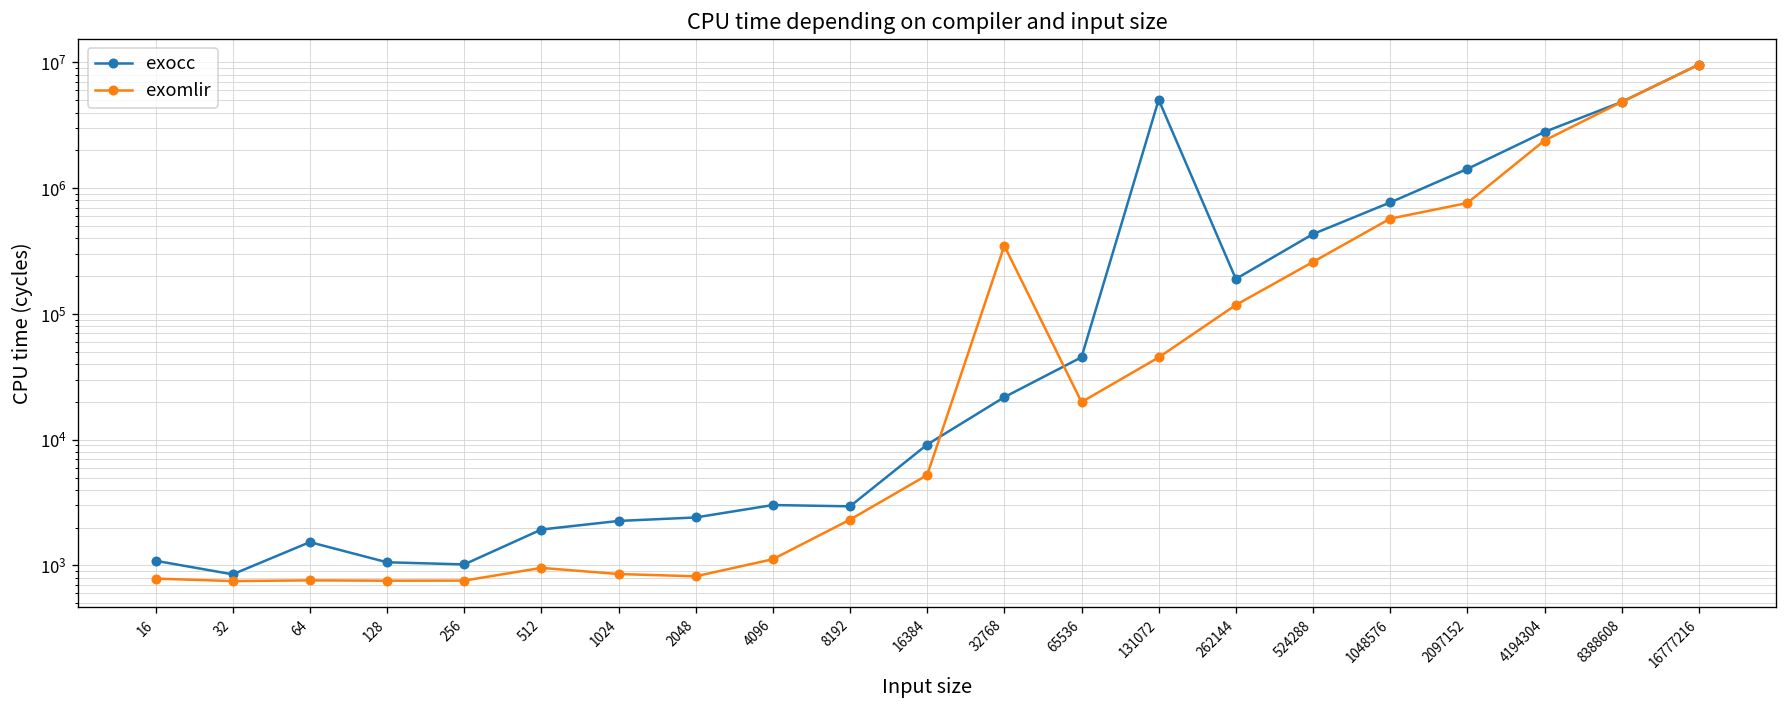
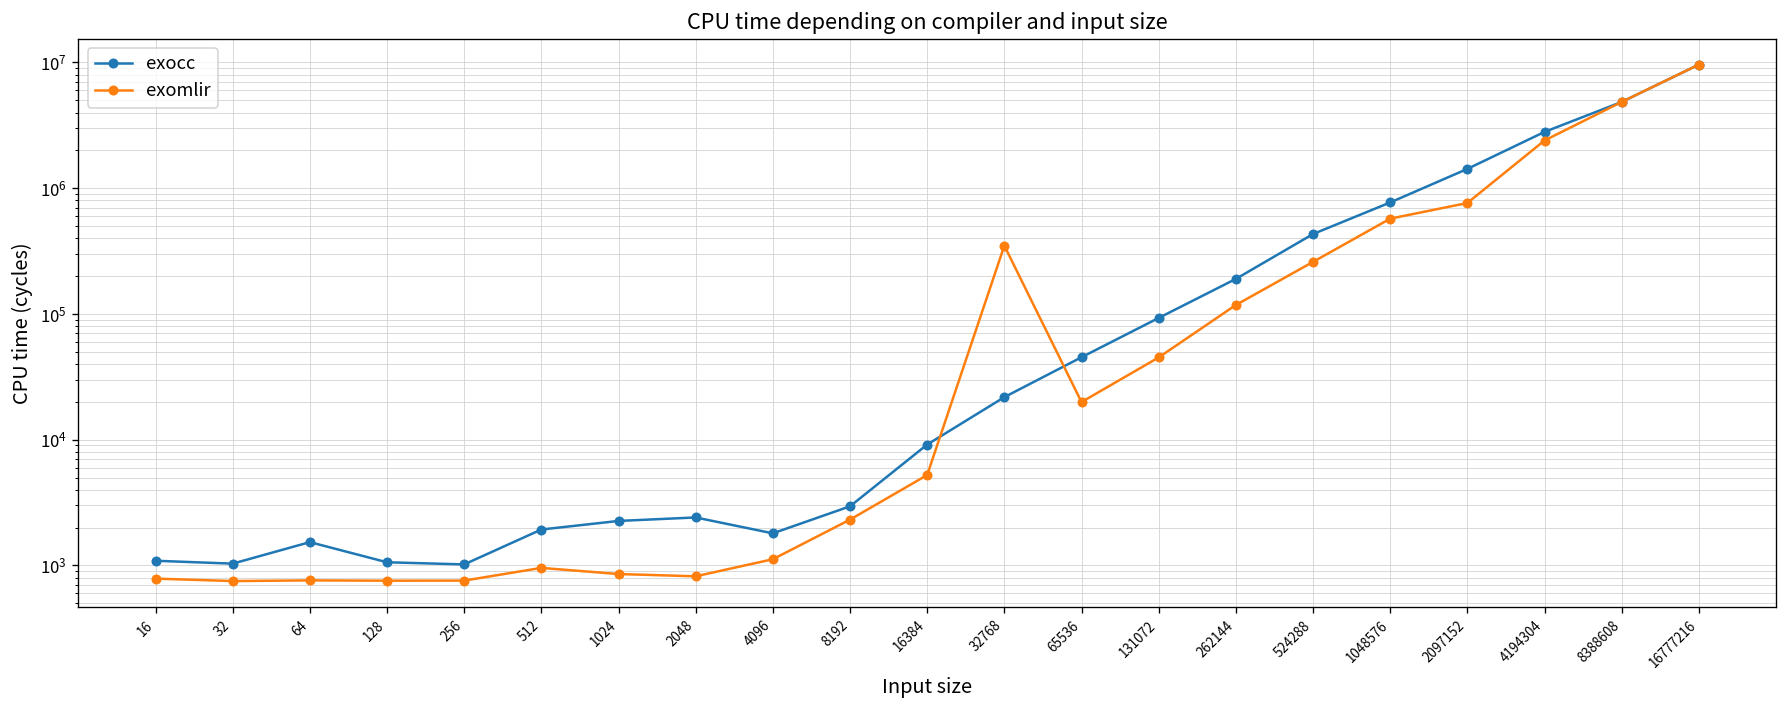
exocc, 32: 900 -> 1000
exocc, 4096: 3000 -> 1800
exocc, 131072: 5000000 -> 90000
